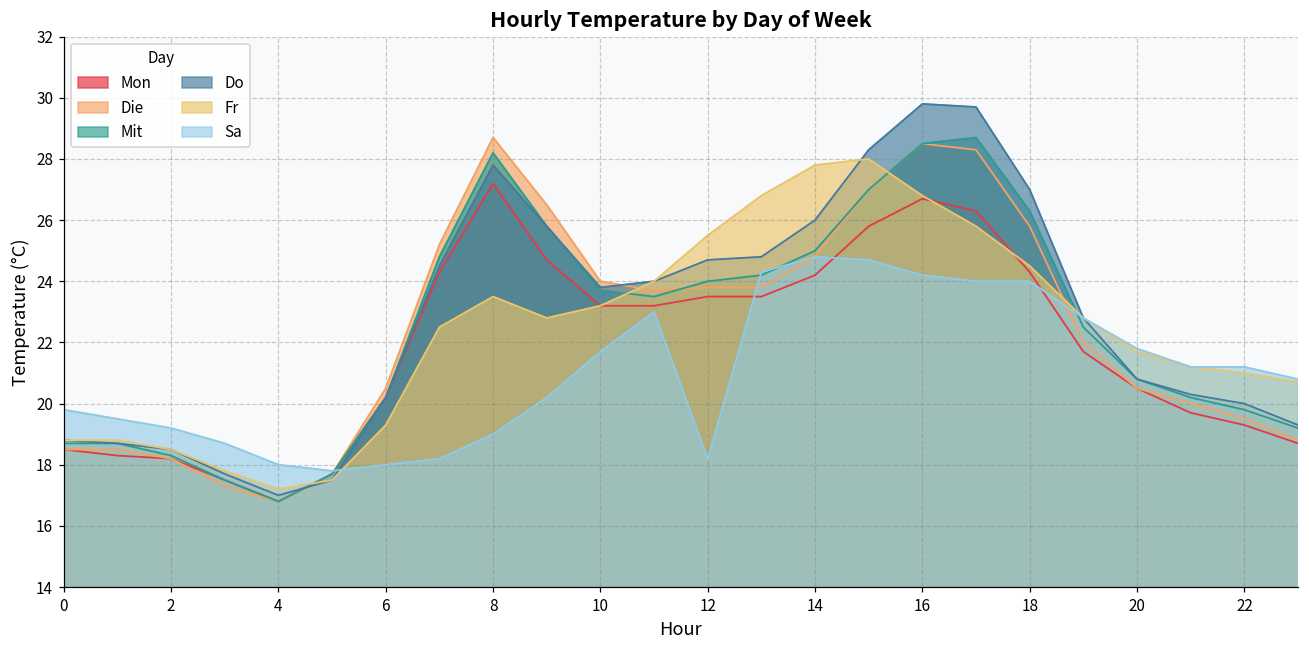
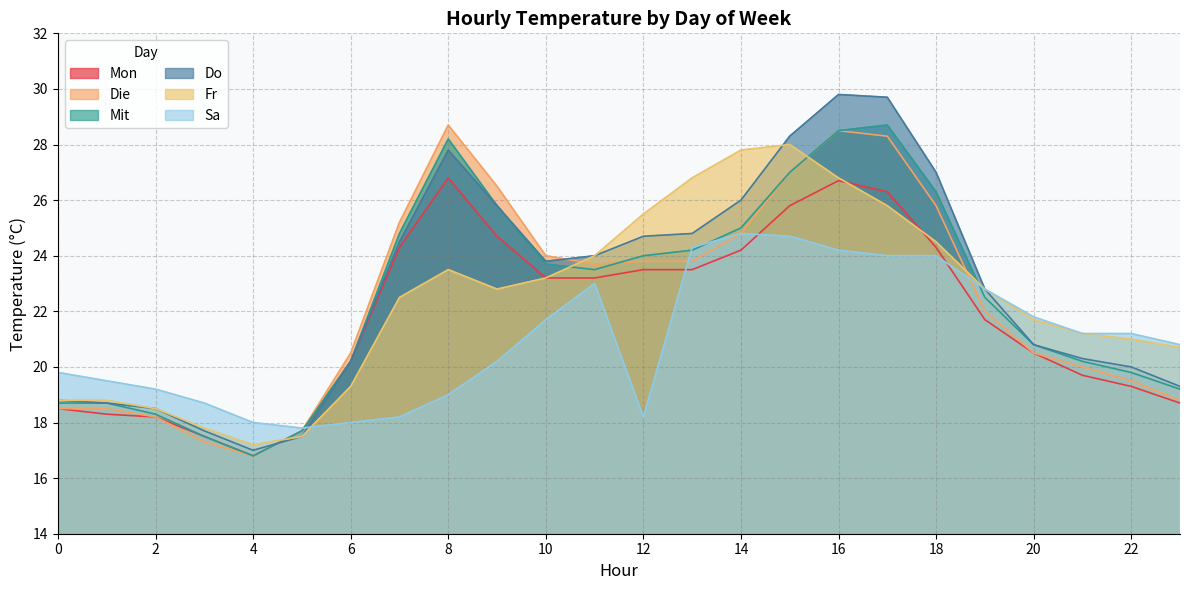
Mon, 8: 27.2 -> 26.8
